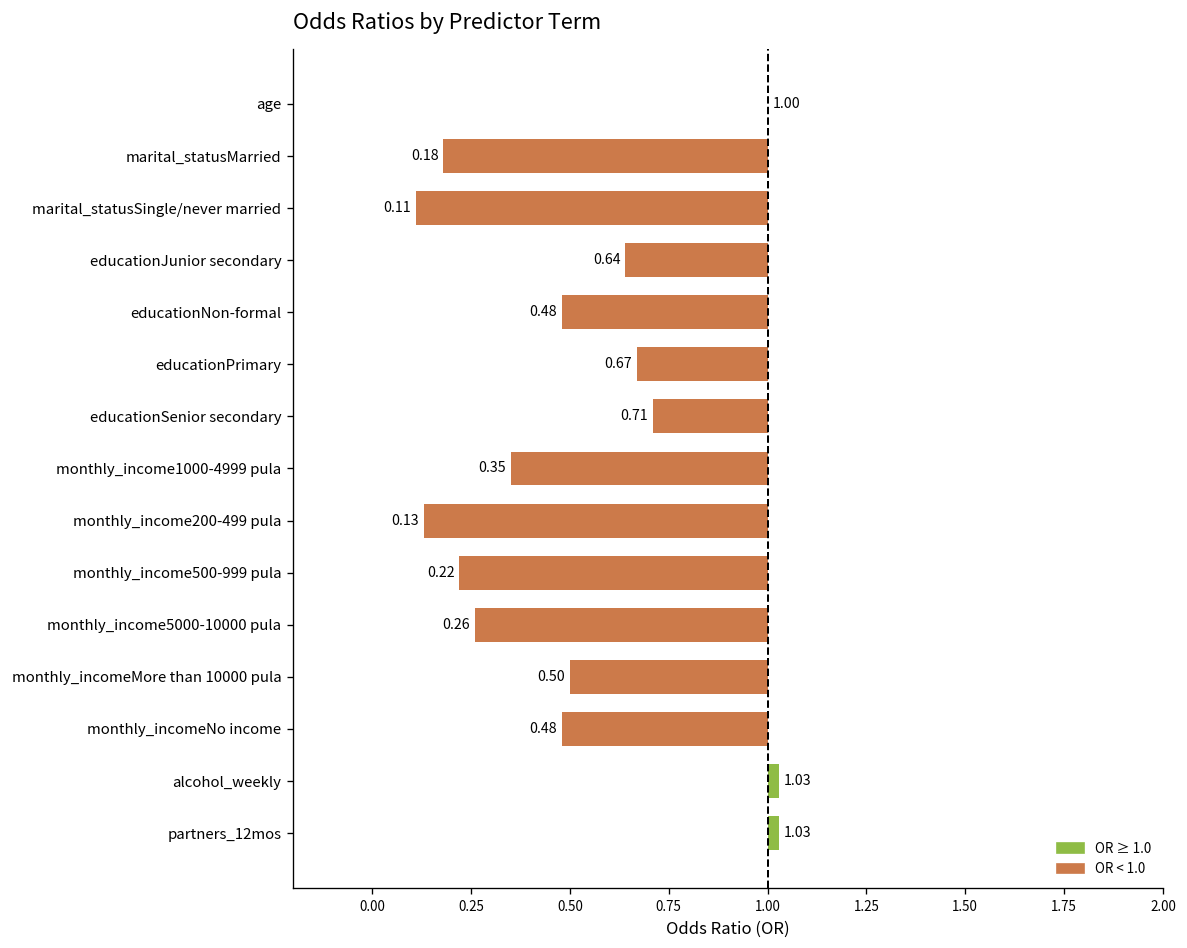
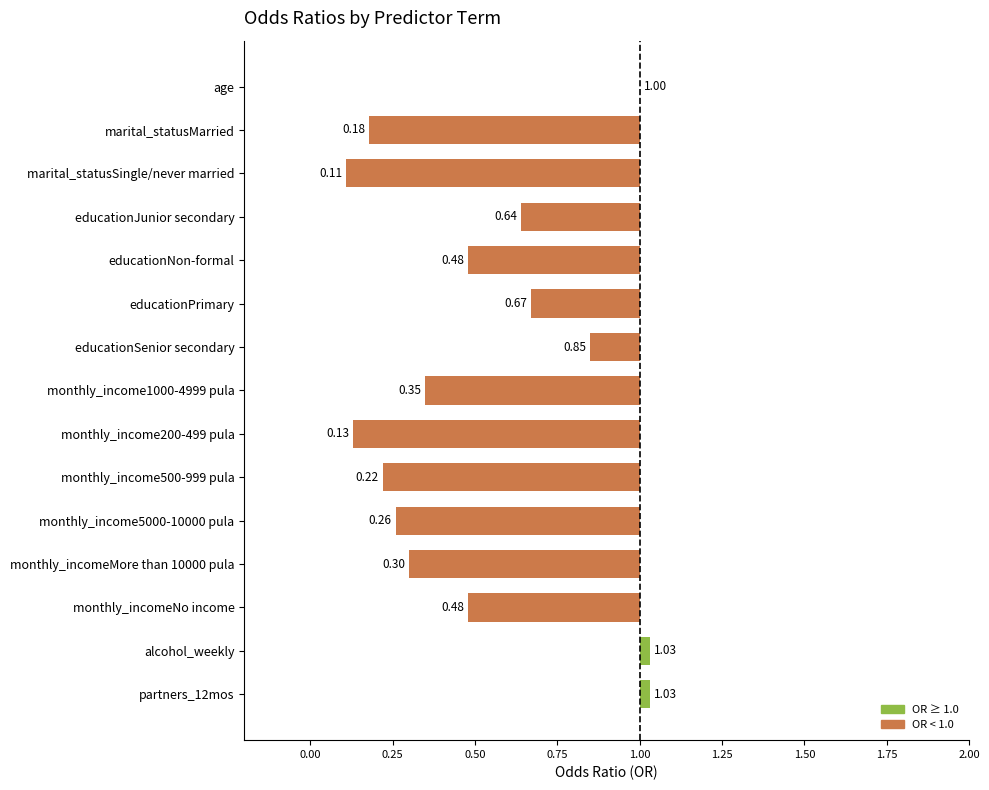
educationSenior secondary: 0.71 -> 0.85
monthly_incomeMore than 10000 pula: 0.50 -> 0.30
